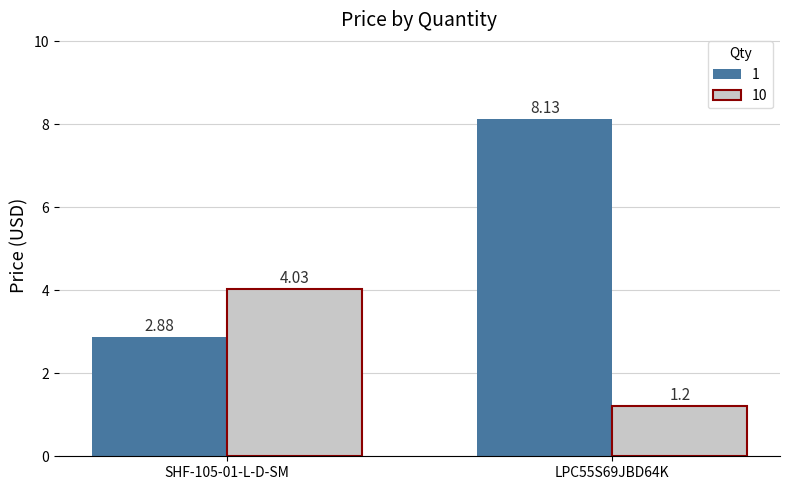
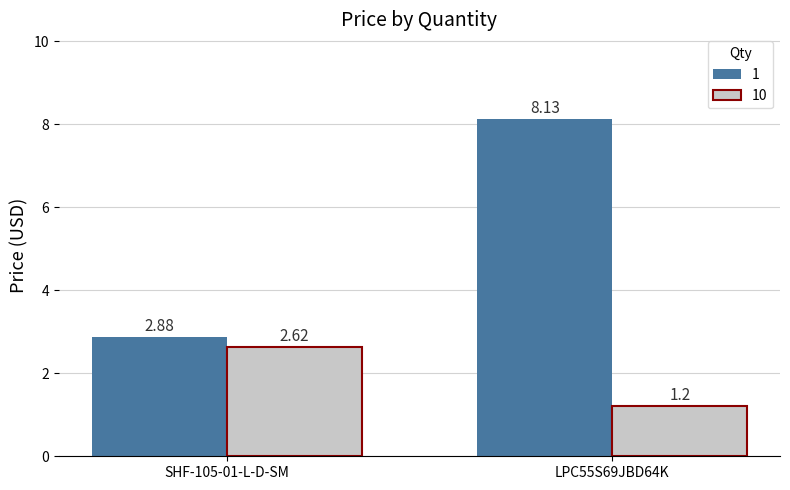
10, SHF-105-01-L-D-SM: 4.03 -> 2.62
